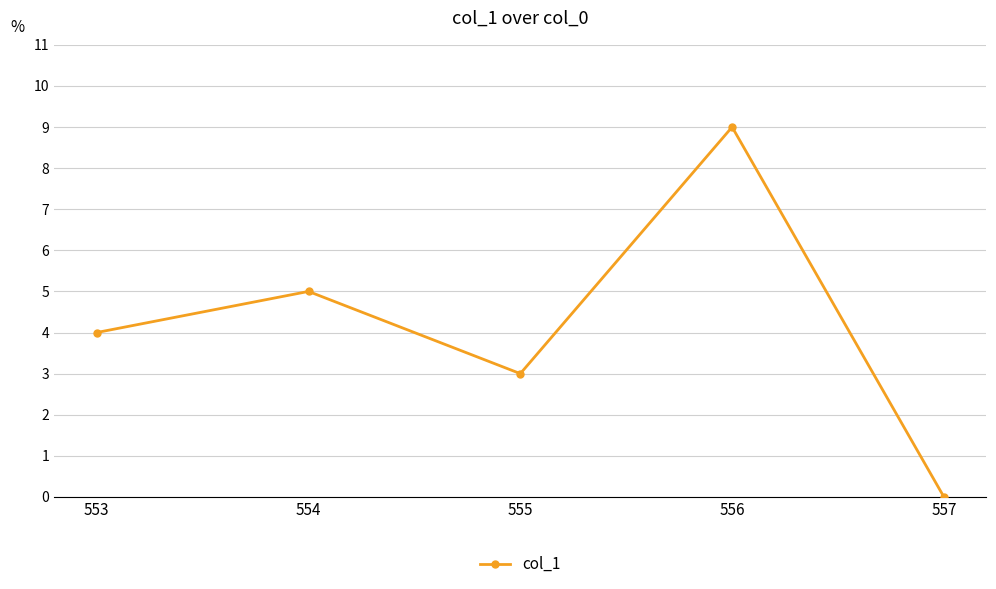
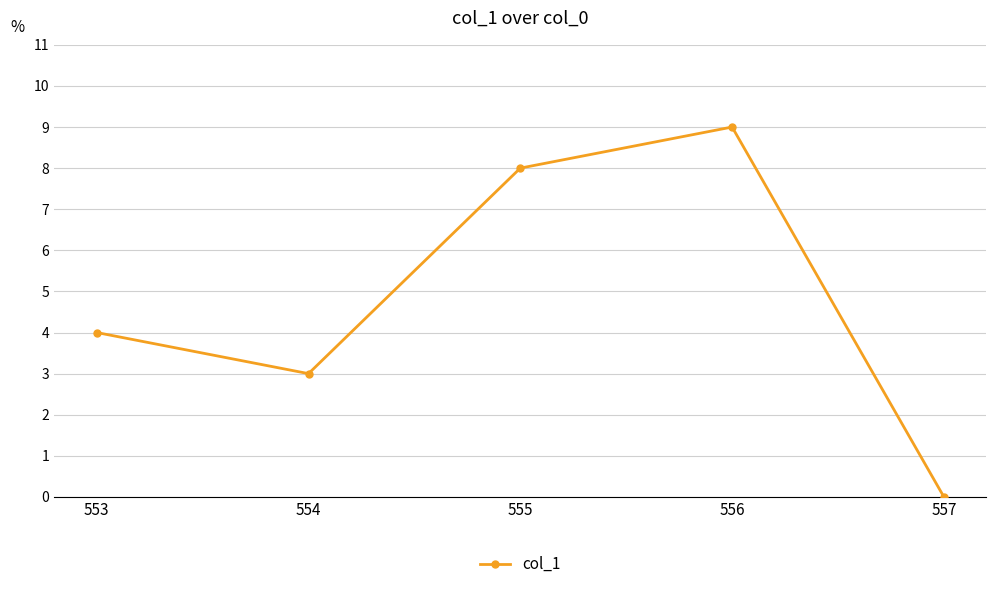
554: 5 -> 3
555: 3 -> 8
